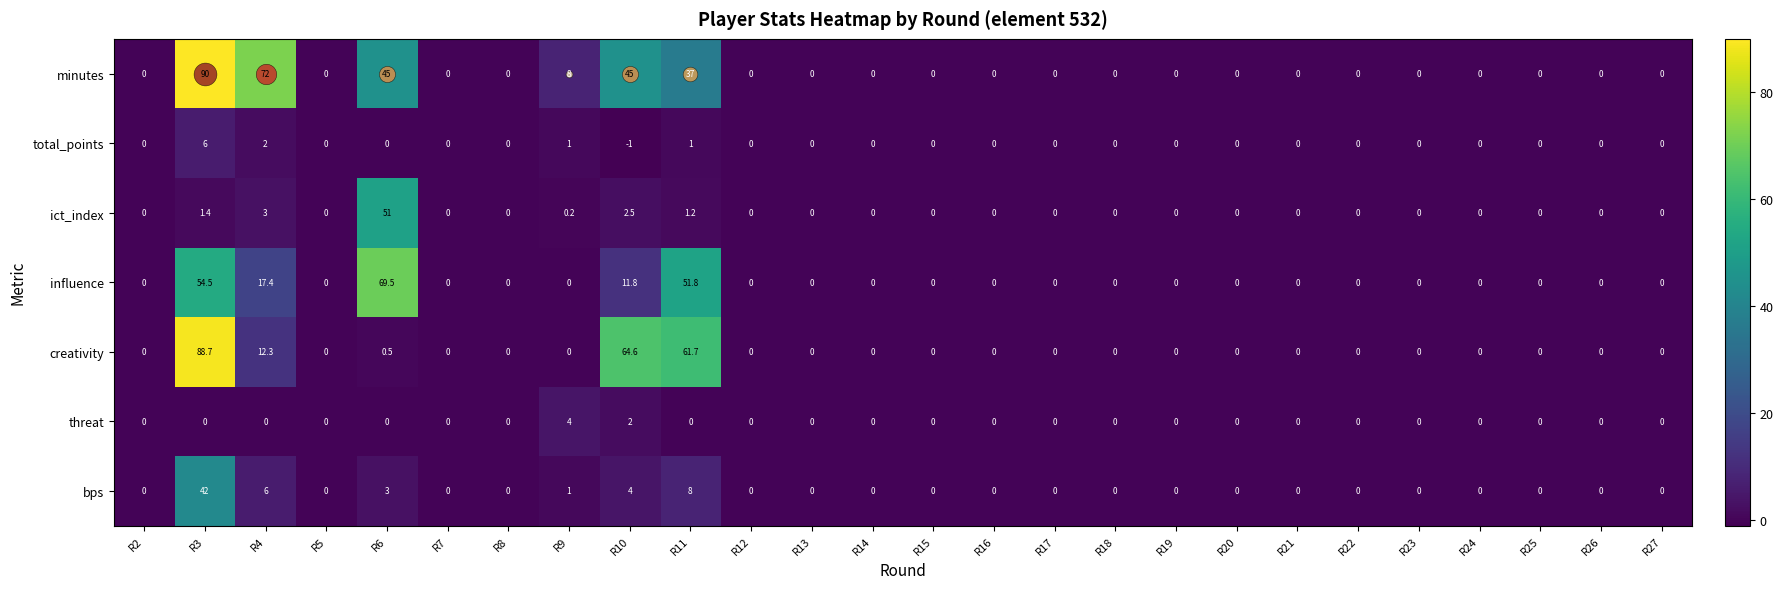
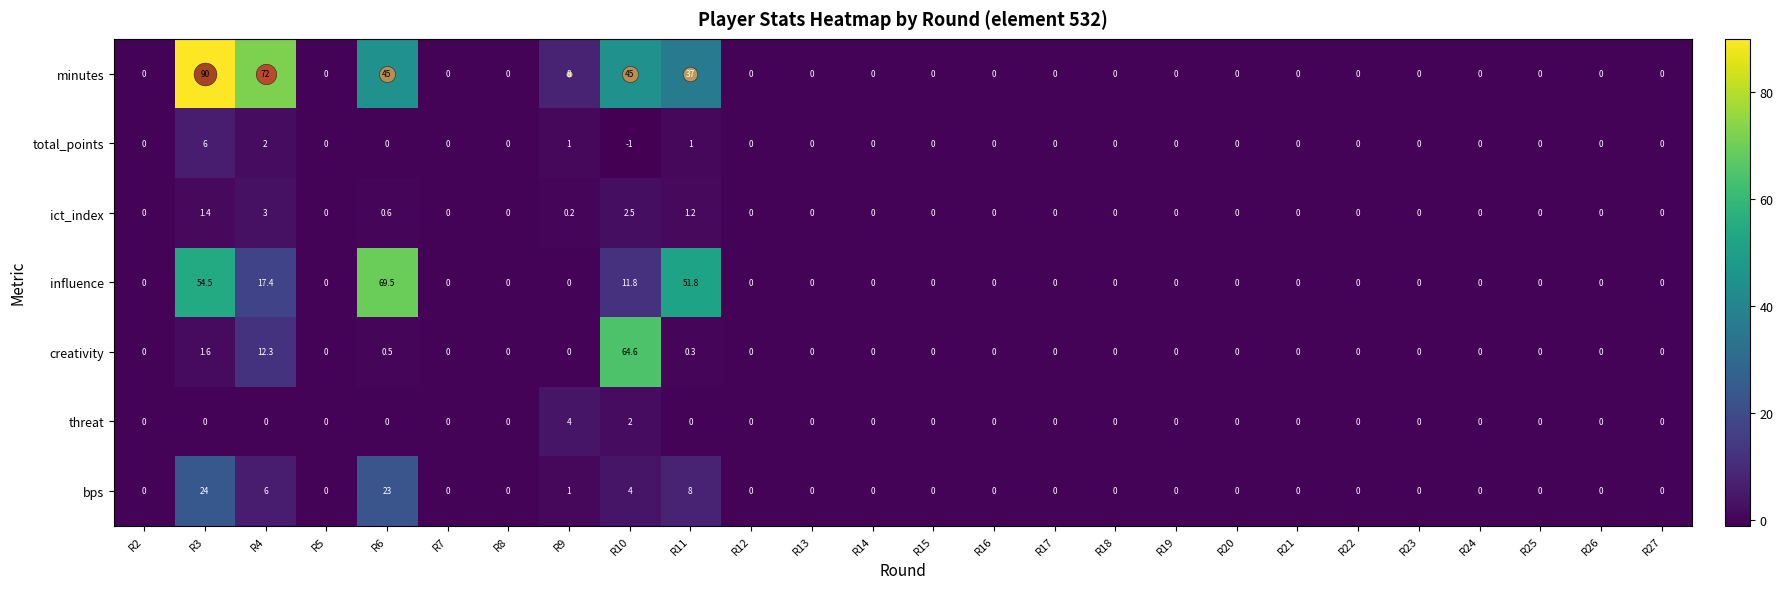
ict_index, R6: 51 -> 0.6
creativity, R3: 88.7 -> 1.6
creativity, R11: 61.7 -> 0.3
bps, R3: 42 -> 24
bps, R6: 3 -> 23
